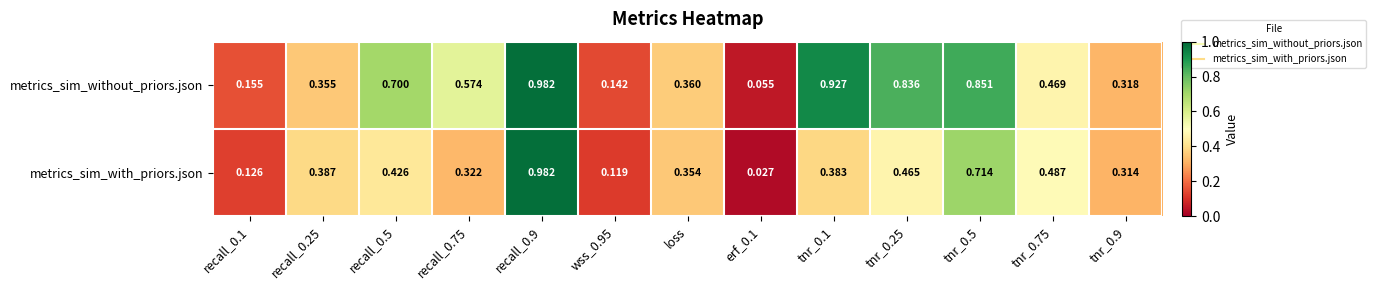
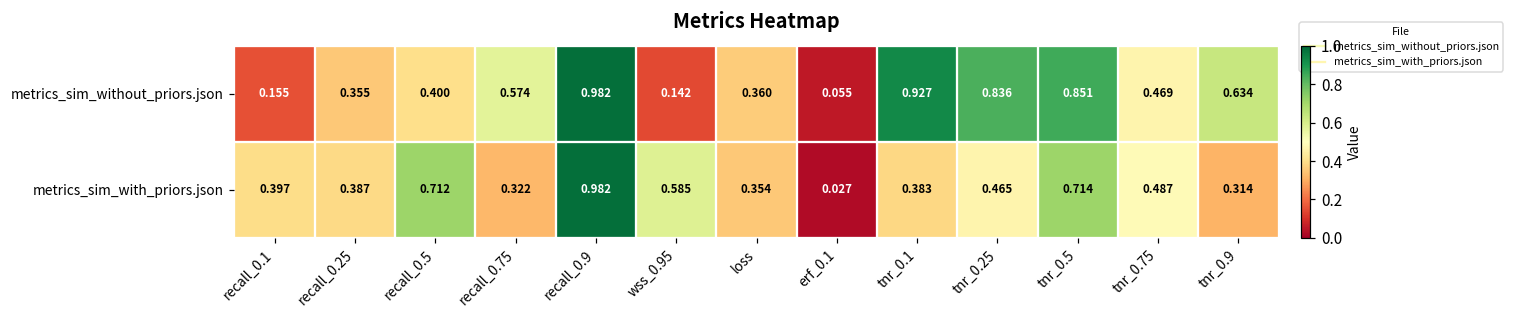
metrics_sim_without_priors.json, recall_0.5: 0.700 -> 0.400
metrics_sim_without_priors.json, tnr_0.9: 0.318 -> 0.634
metrics_sim_with_priors.json, recall_0.1: 0.126 -> 0.397
metrics_sim_with_priors.json, recall_0.5: 0.426 -> 0.712
metrics_sim_with_priors.json, wss_0.95: 0.119 -> 0.585
